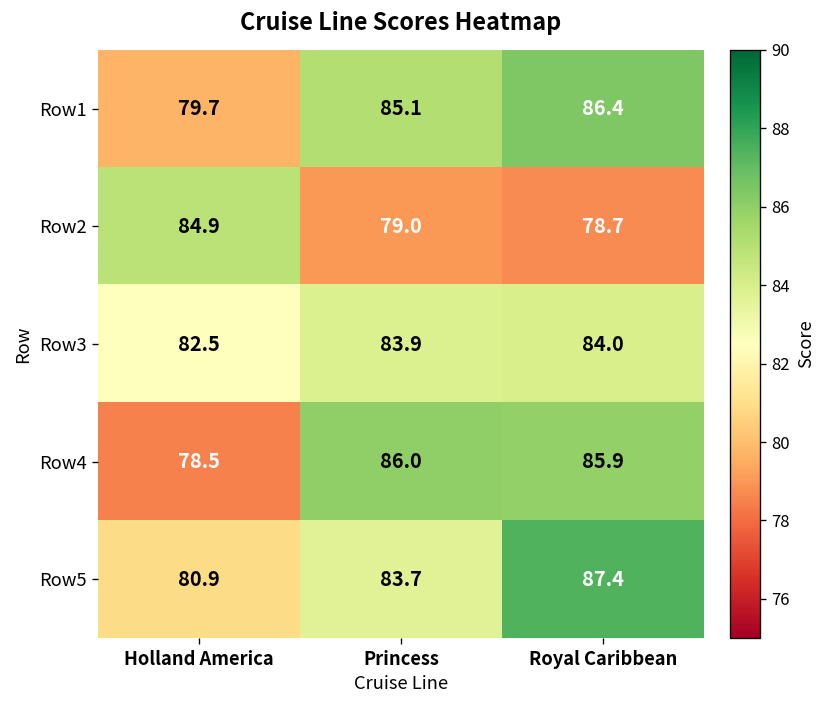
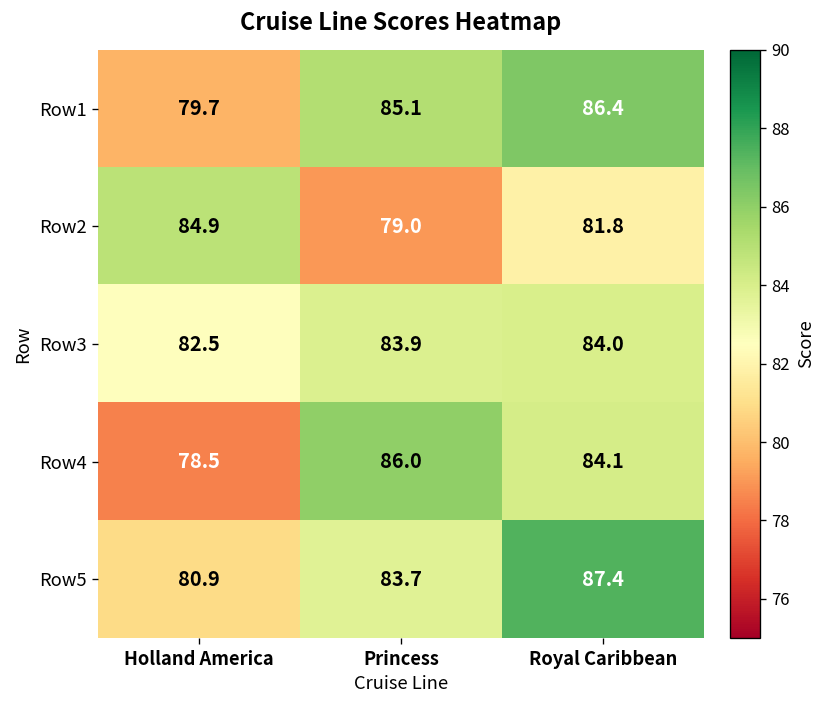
Row2, Royal Caribbean: 78.7 -> 81.8
Row4, Royal Caribbean: 85.9 -> 84.1
